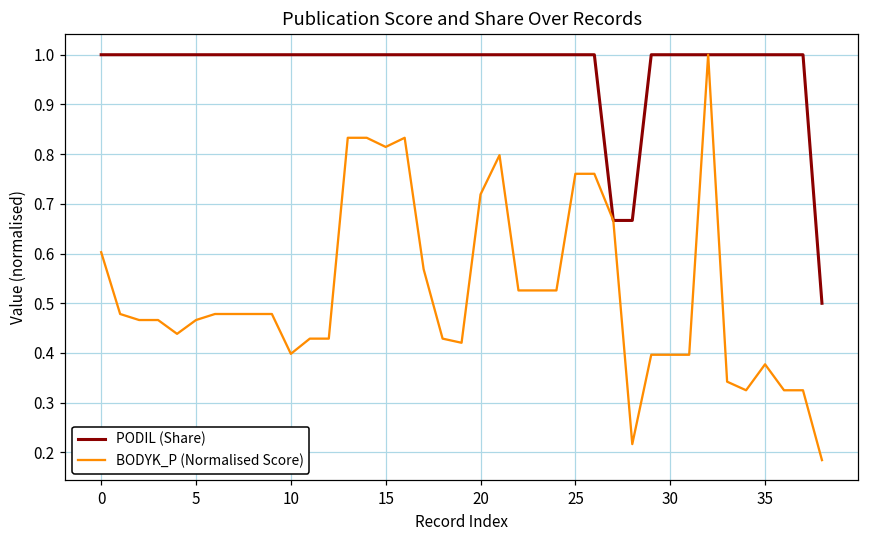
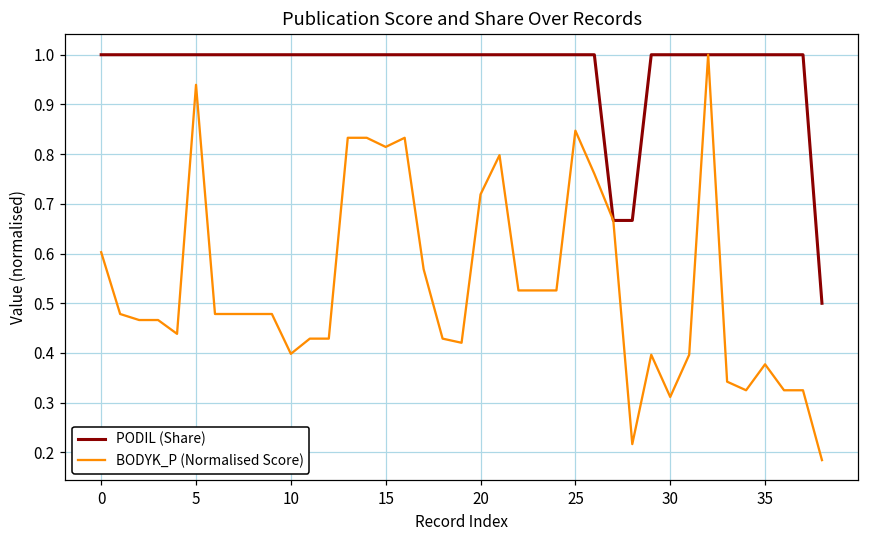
BODYK_P (Normalised Score), 5: 0.47 -> 0.94
BODYK_P (Normalised Score), 25: 0.76 -> 0.85
BODYK_P (Normalised Score), 30: 0.40 -> 0.31
